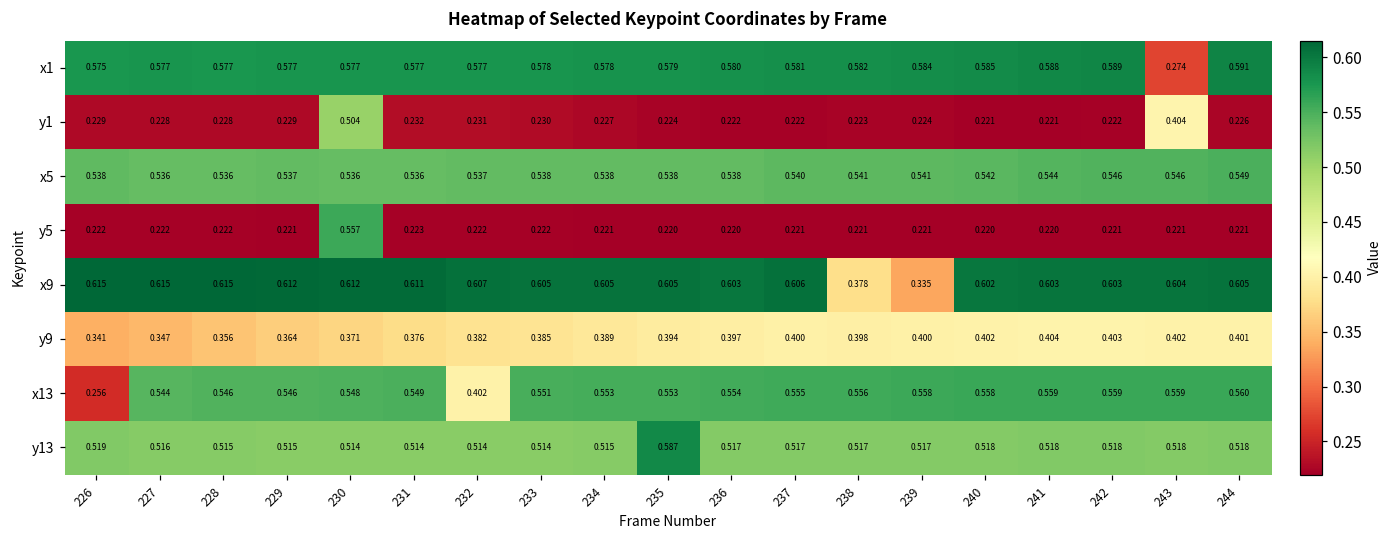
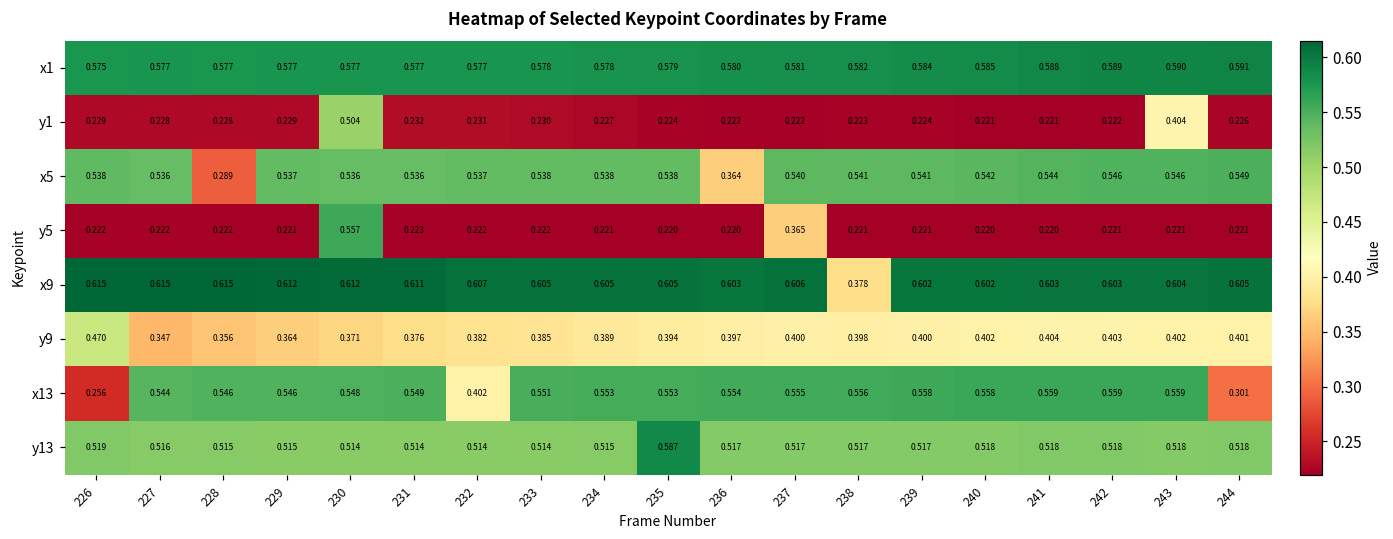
x1, 243: 0.274 -> 0.590
x5, 228: 0.536 -> 0.289
x5, 236: 0.538 -> 0.364
y5, 237: 0.221 -> 0.365
x9, 239: 0.335 -> 0.602
y9, 226: 0.341 -> 0.470
x13, 244: 0.560 -> 0.301
